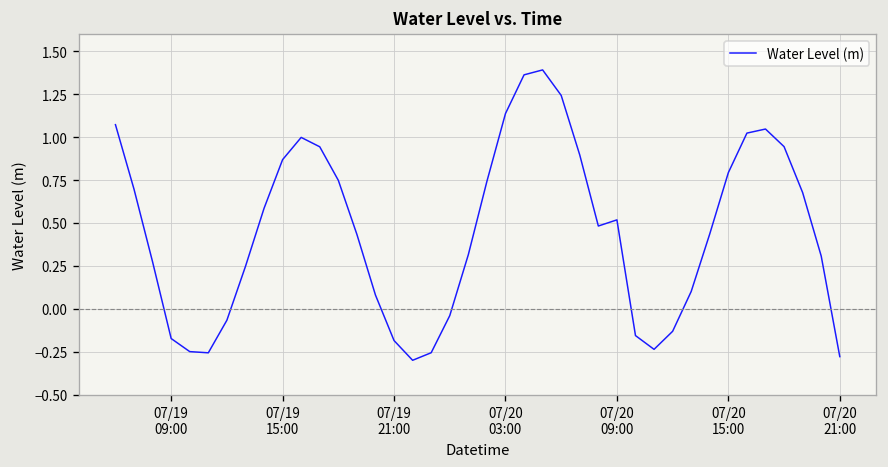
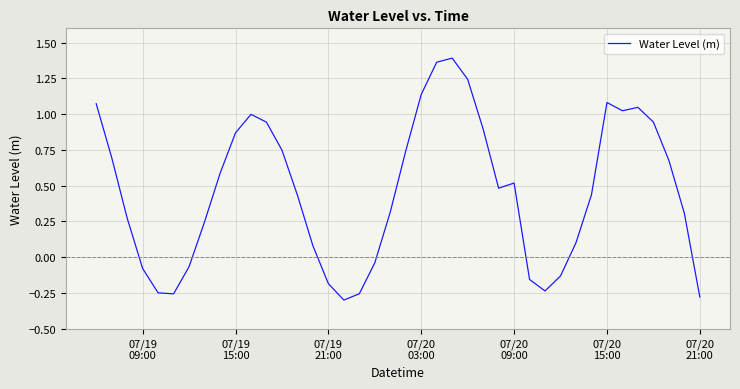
07/19 09:00: -0.17 -> -0.08
07/20 15:00: 0.79 -> 1.08
